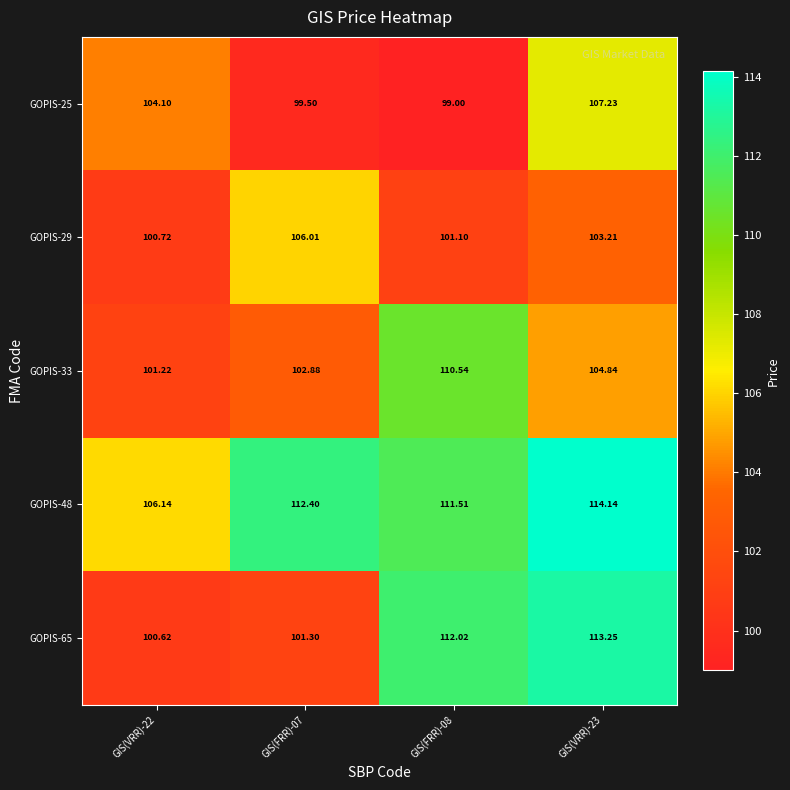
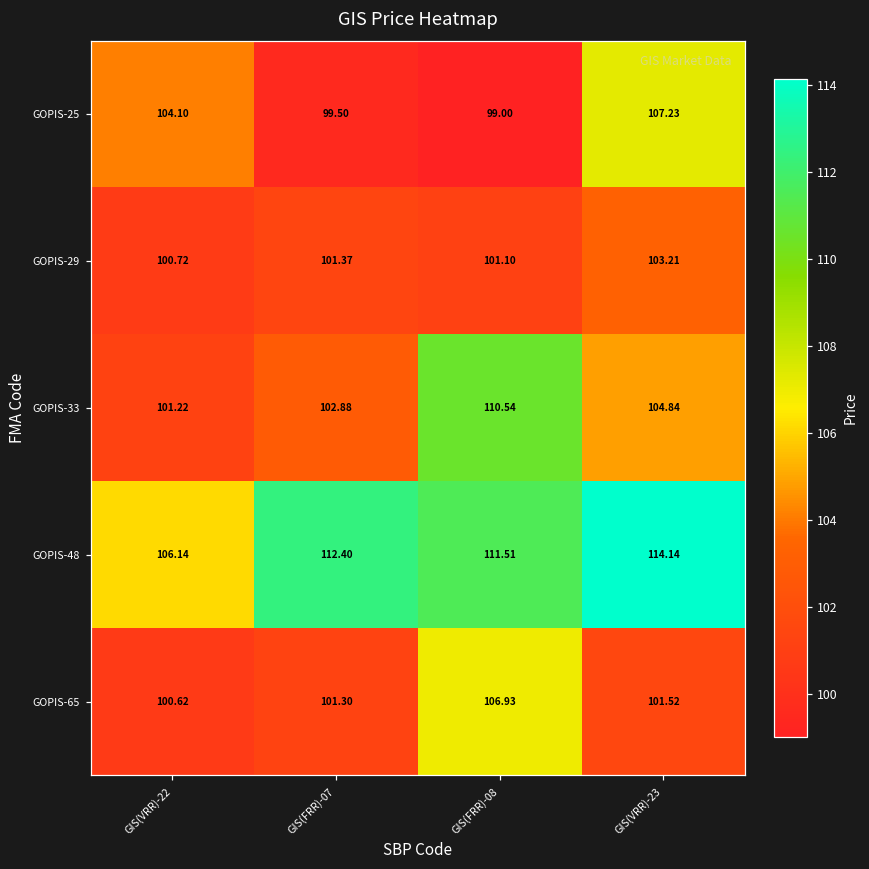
GOPIS-29, GIS(FRR)-07: 106.01 -> 101.37
GOPIS-65, GIS(FRR)-08: 112.02 -> 106.93
GOPIS-65, GIS(VRR)-23: 113.25 -> 101.52
